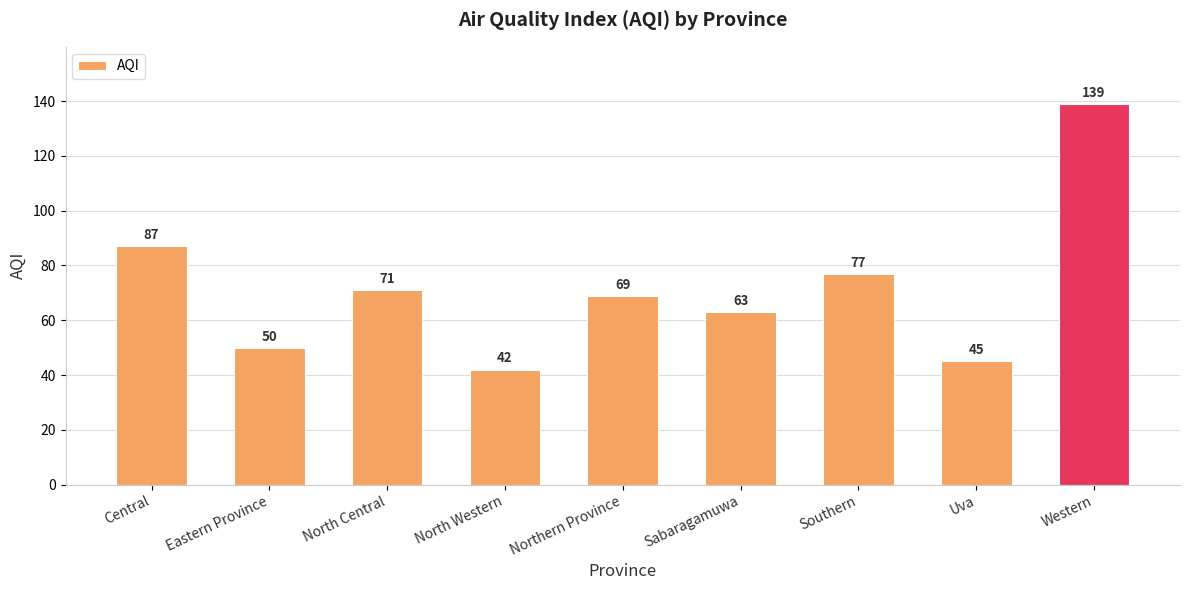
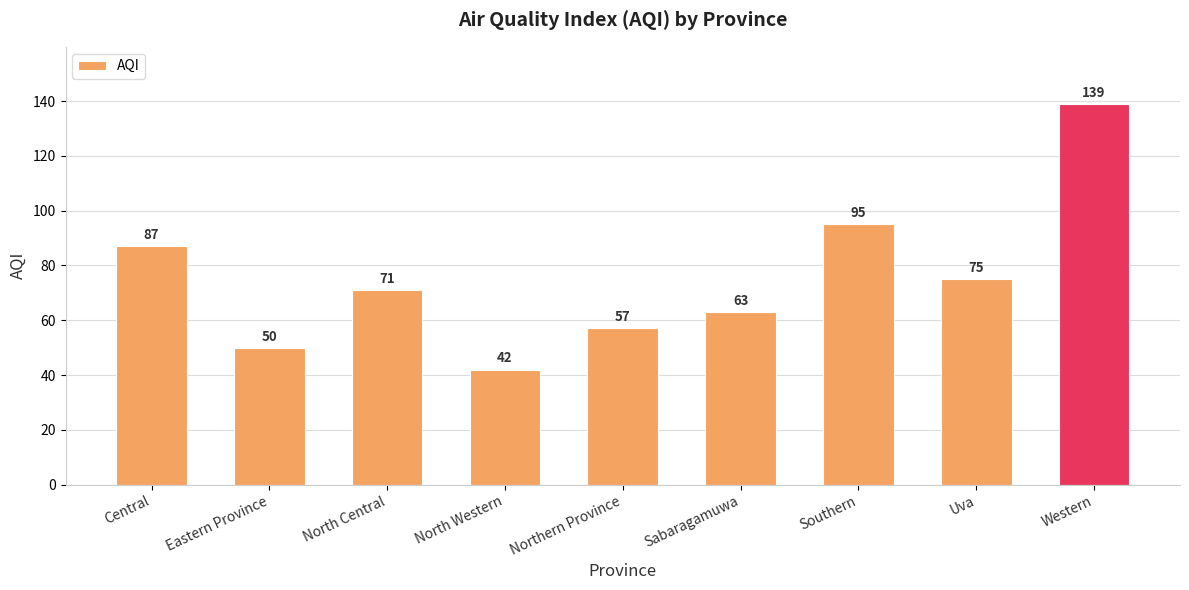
Northern Province: 69 -> 57
Southern: 77 -> 95
Uva: 45 -> 75
